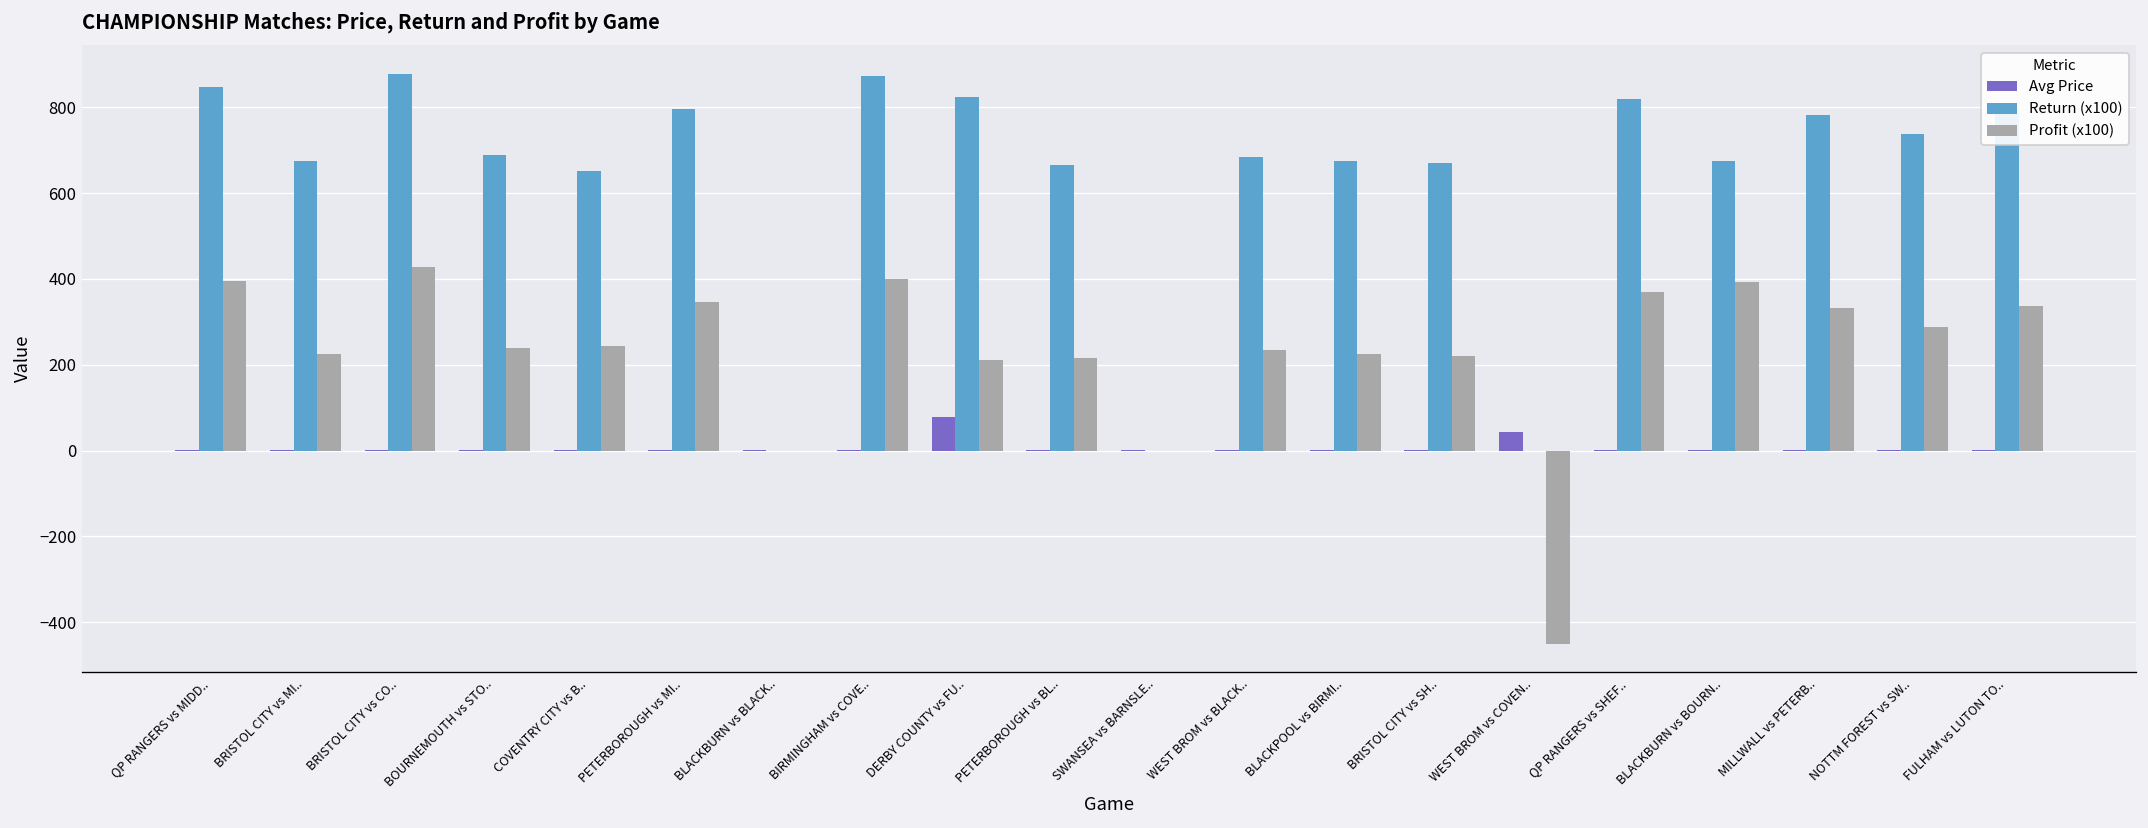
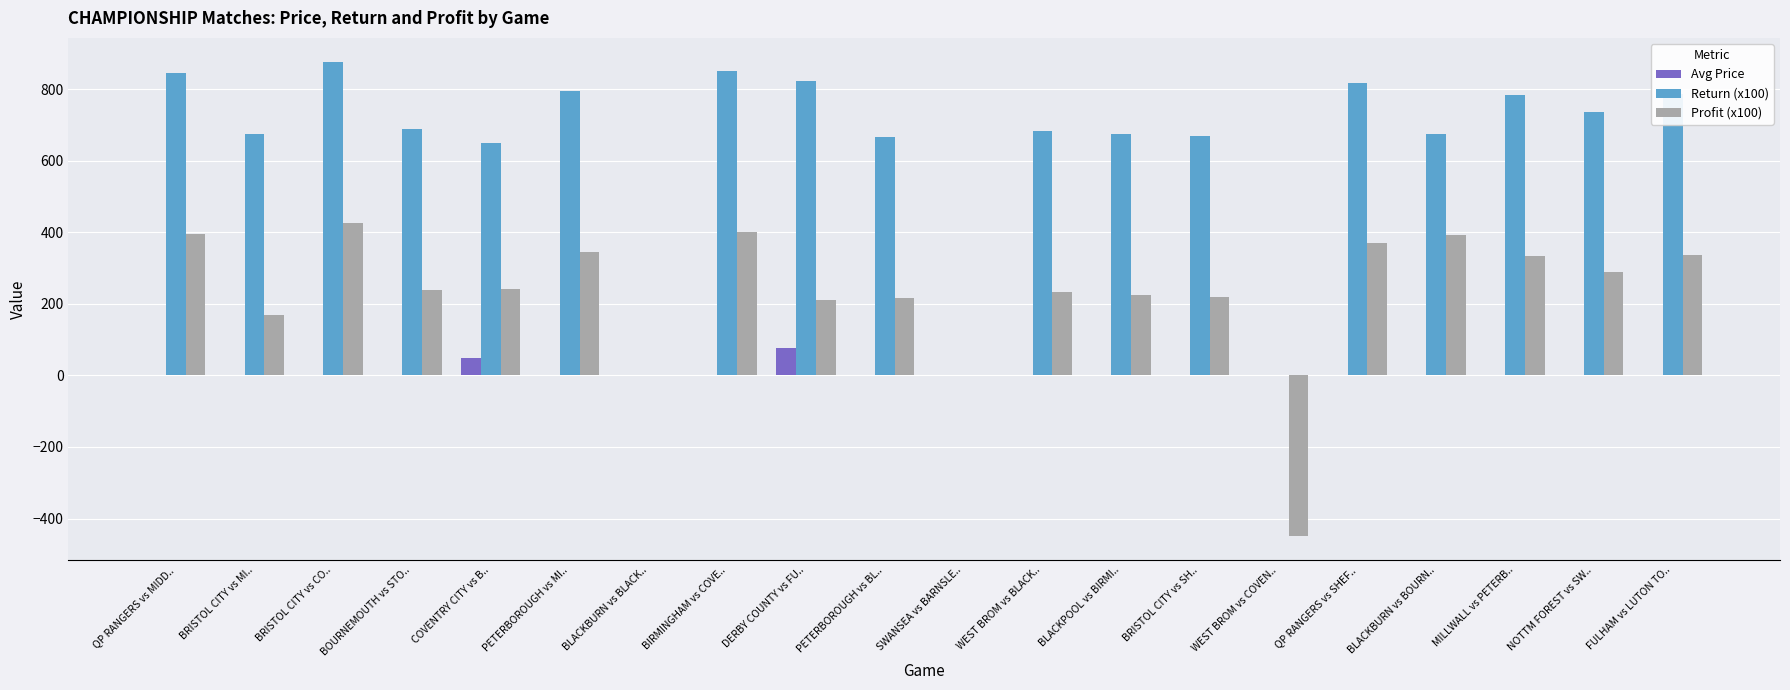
Profit (x100), BRISTOL CITY vs MI..: 230 -> 170
Avg Price, COVENTRY CITY vs B..: 0 -> 50
Return (x100), BIRMINGHAM vs COVE..: 870 -> 850
Avg Price, WEST BROM vs COVEN..: 40 -> 0
